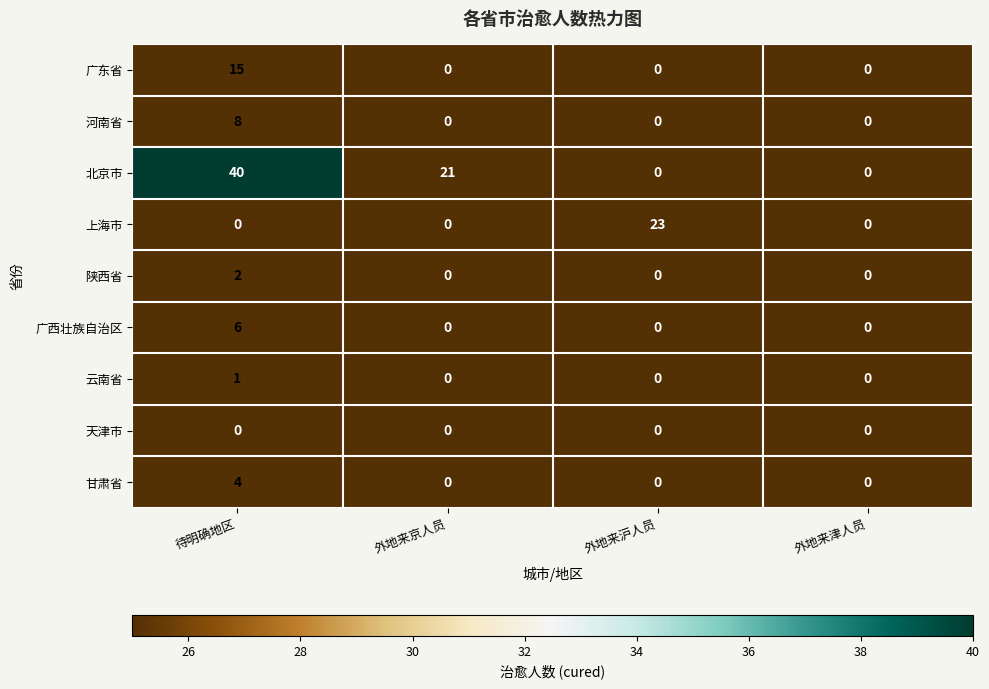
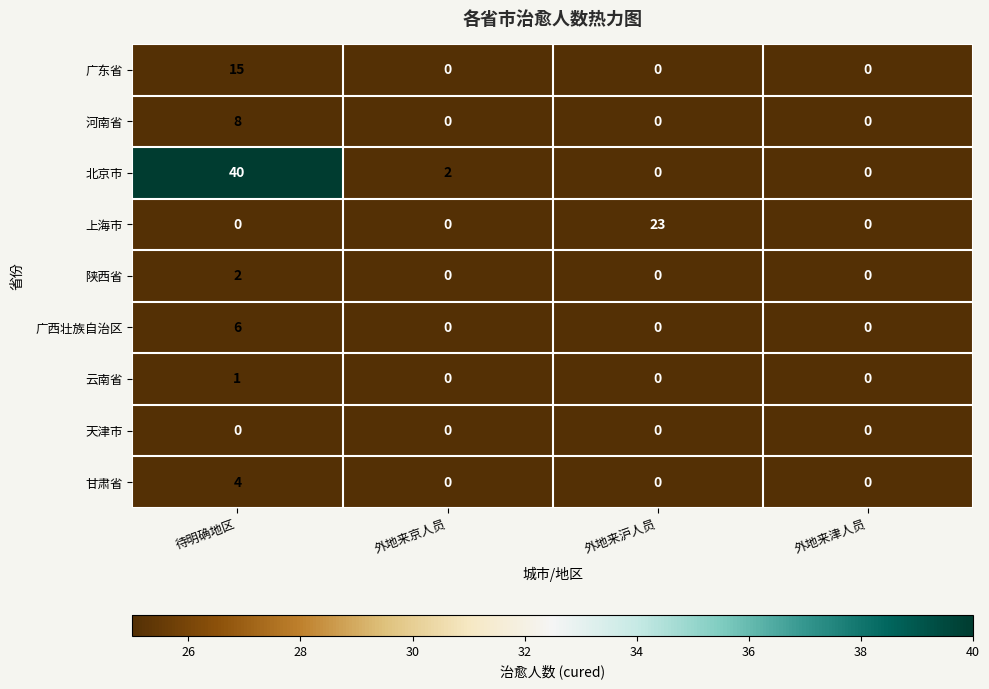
北京市, 外地来京人员: 21 -> 2
